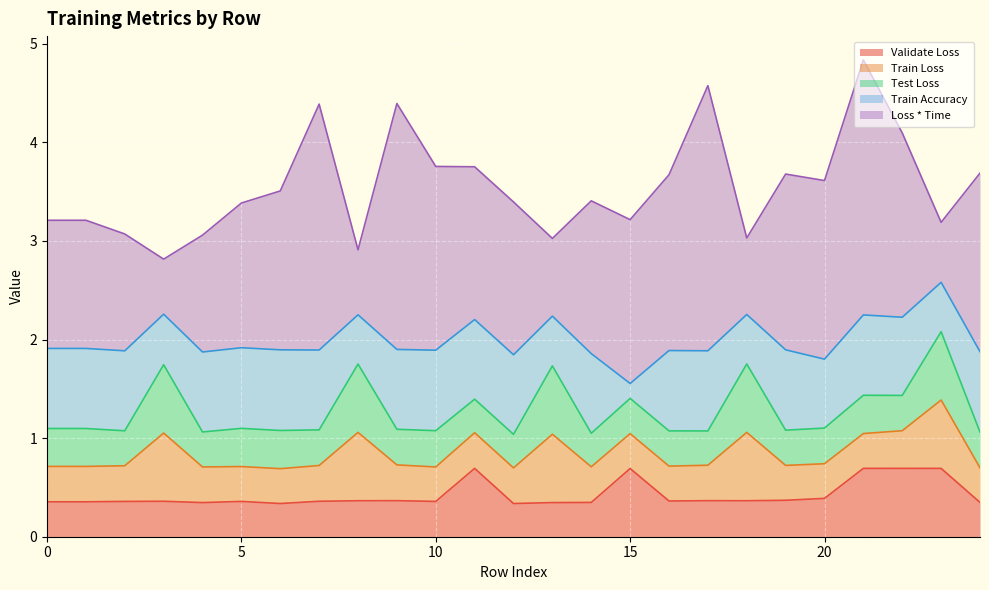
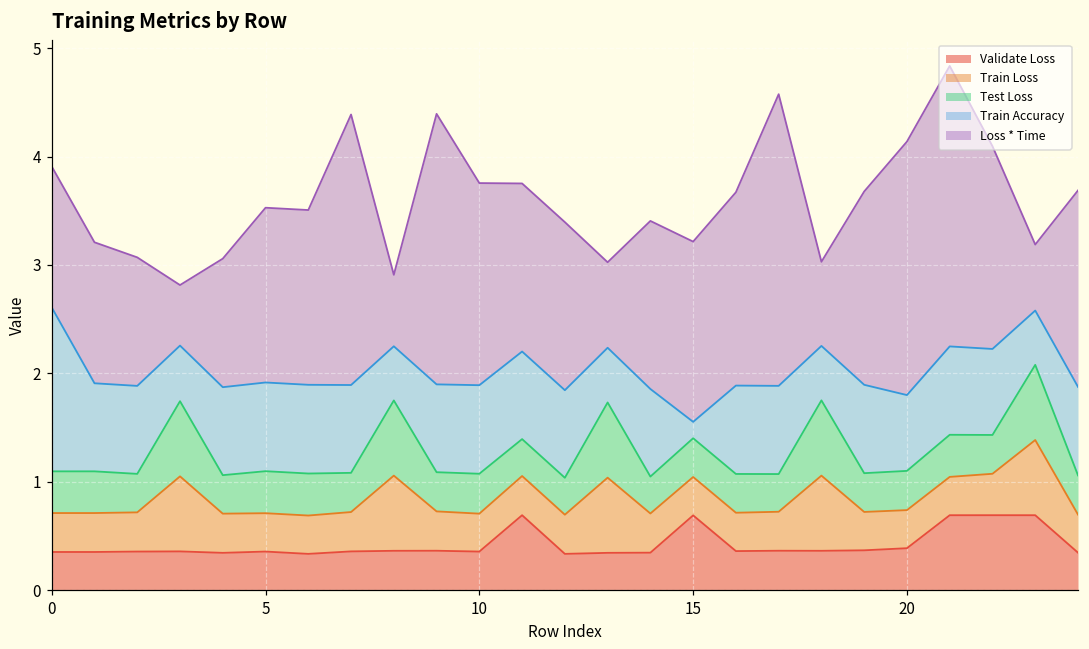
Train Accuracy, 0: 0.8 -> 1.5
Loss * Time, 5: 1.5 -> 1.6
Loss * Time, 20: 1.8 -> 2.3
